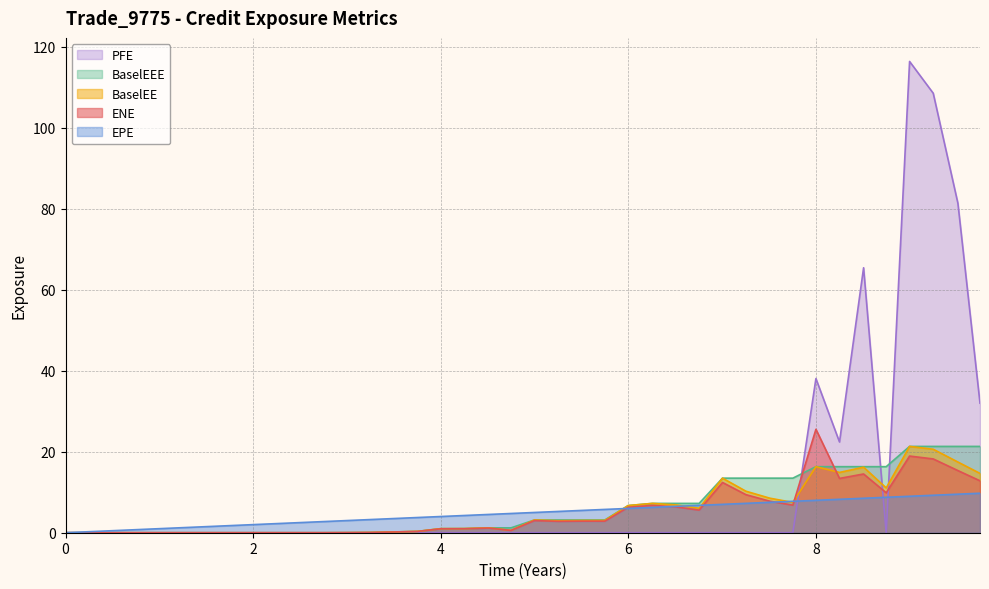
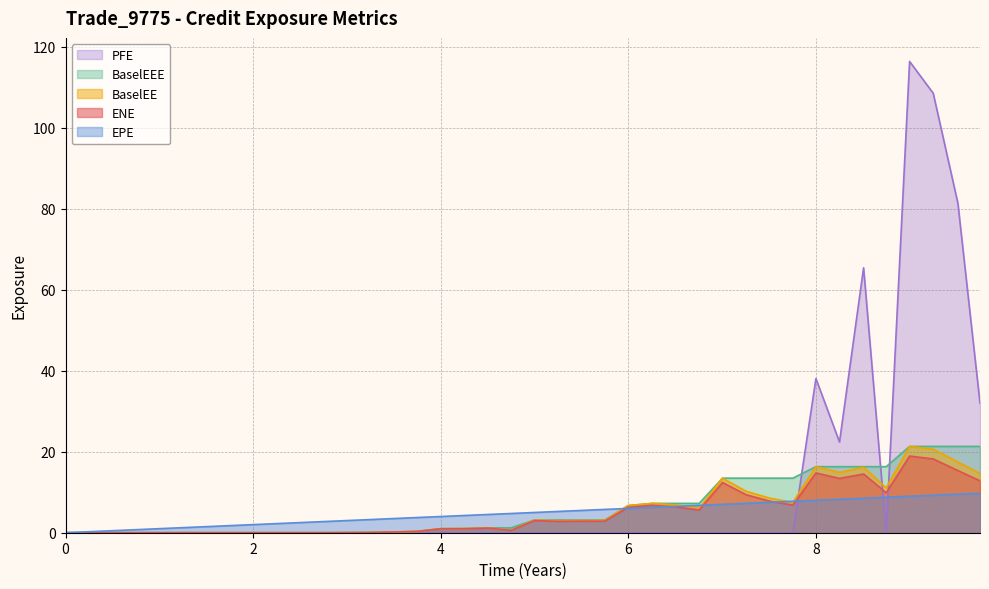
ENE, 8: 26 -> 15
